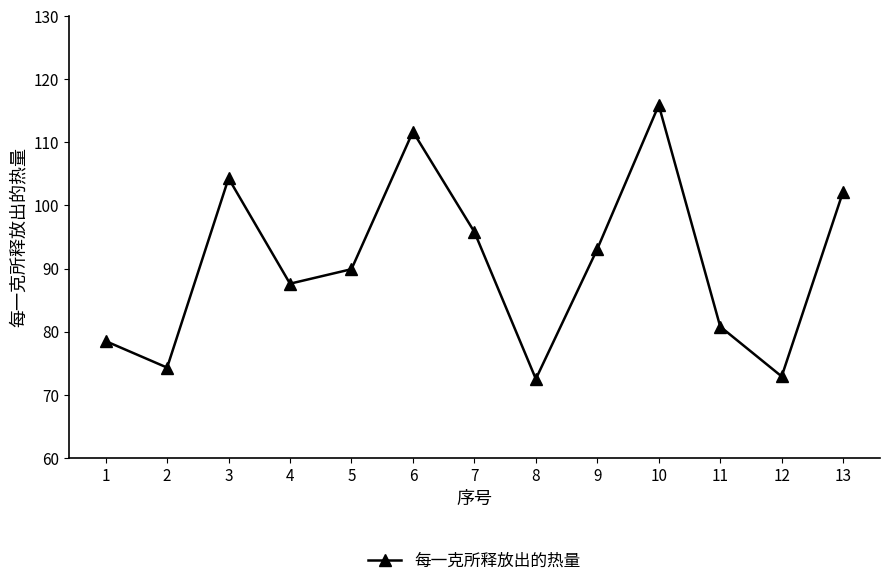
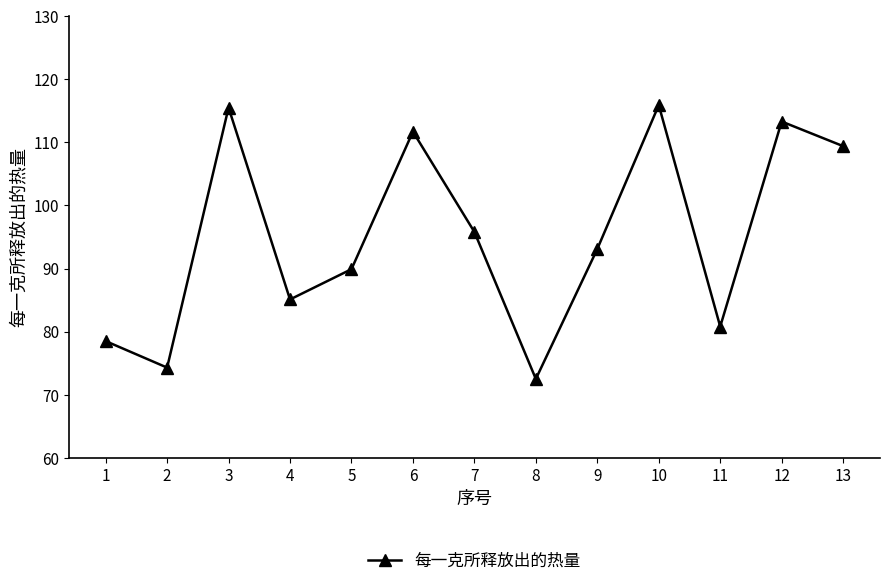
3: 104 -> 116
4: 88 -> 85
12: 73 -> 113
13: 102 -> 109
